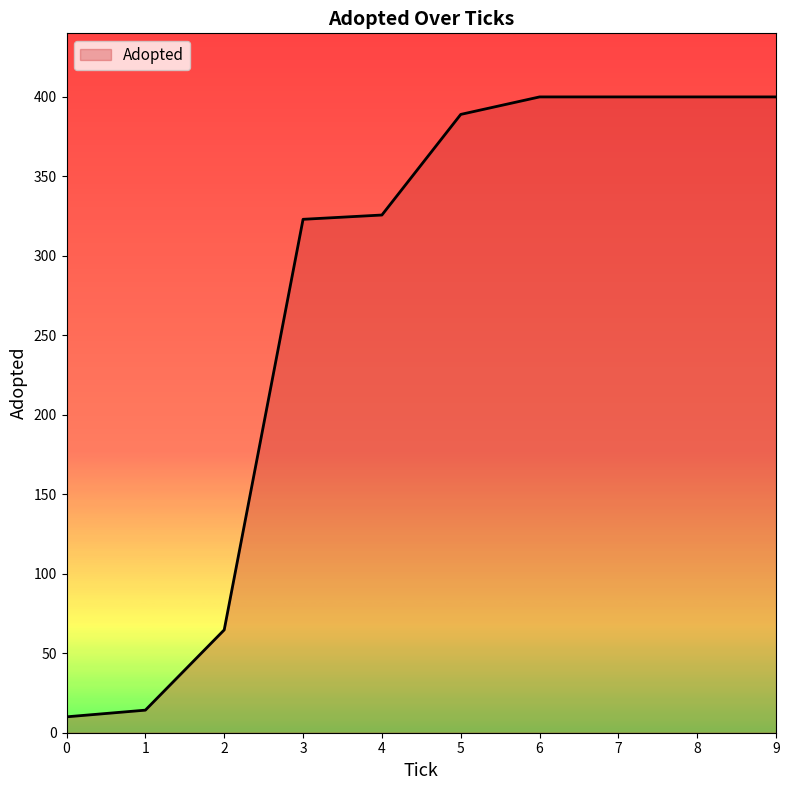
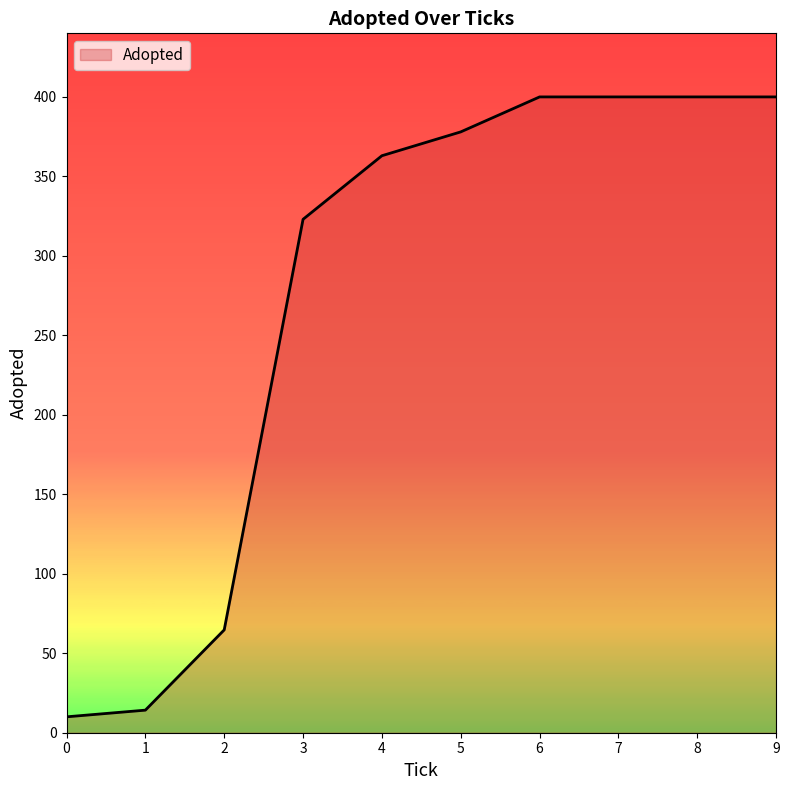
4: 326 -> 363
5: 389 -> 378
